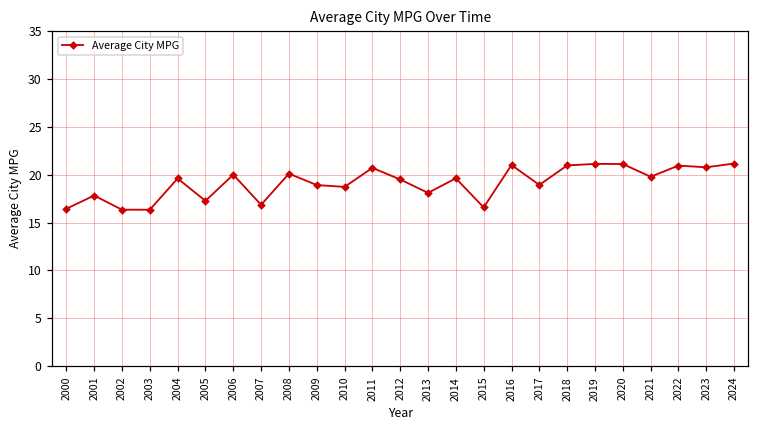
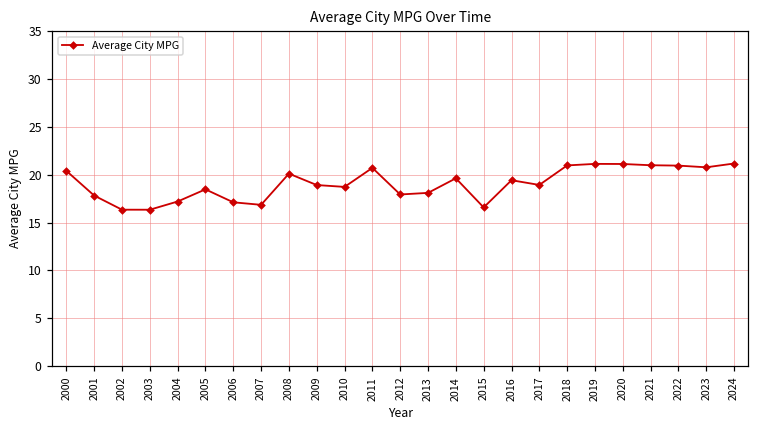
2000: 16 -> 20
2004: 20 -> 17
2005: 17 -> 18
2006: 20 -> 17
2012: 20 -> 18
2016: 21 -> 19
2021: 20 -> 21
